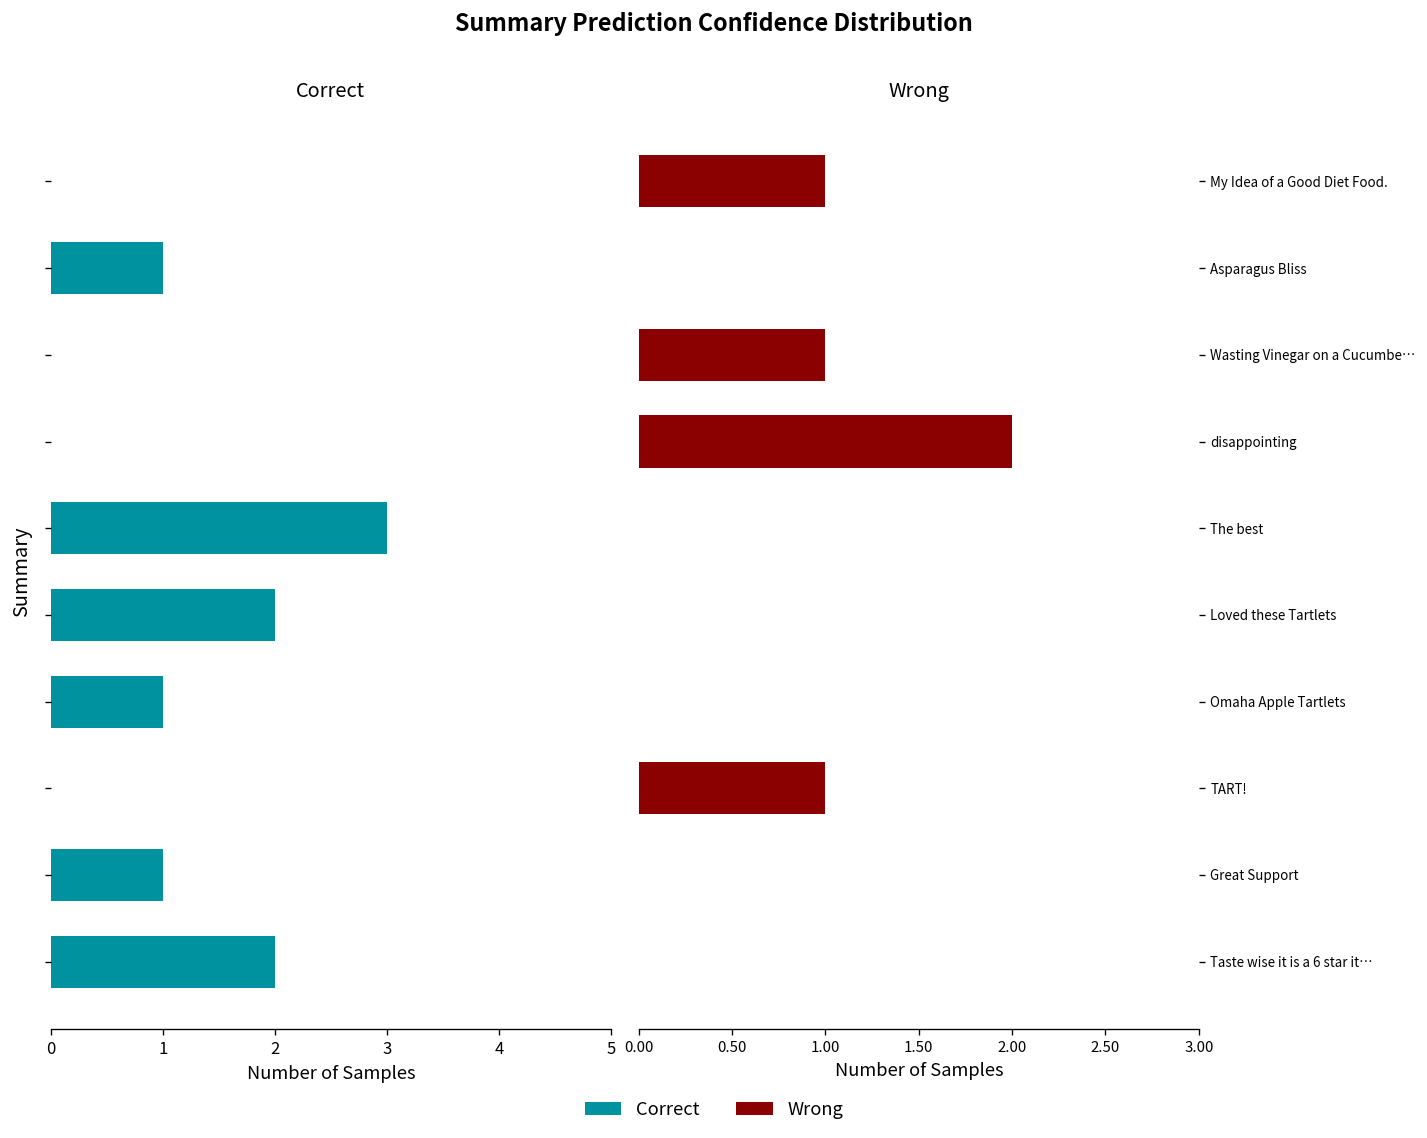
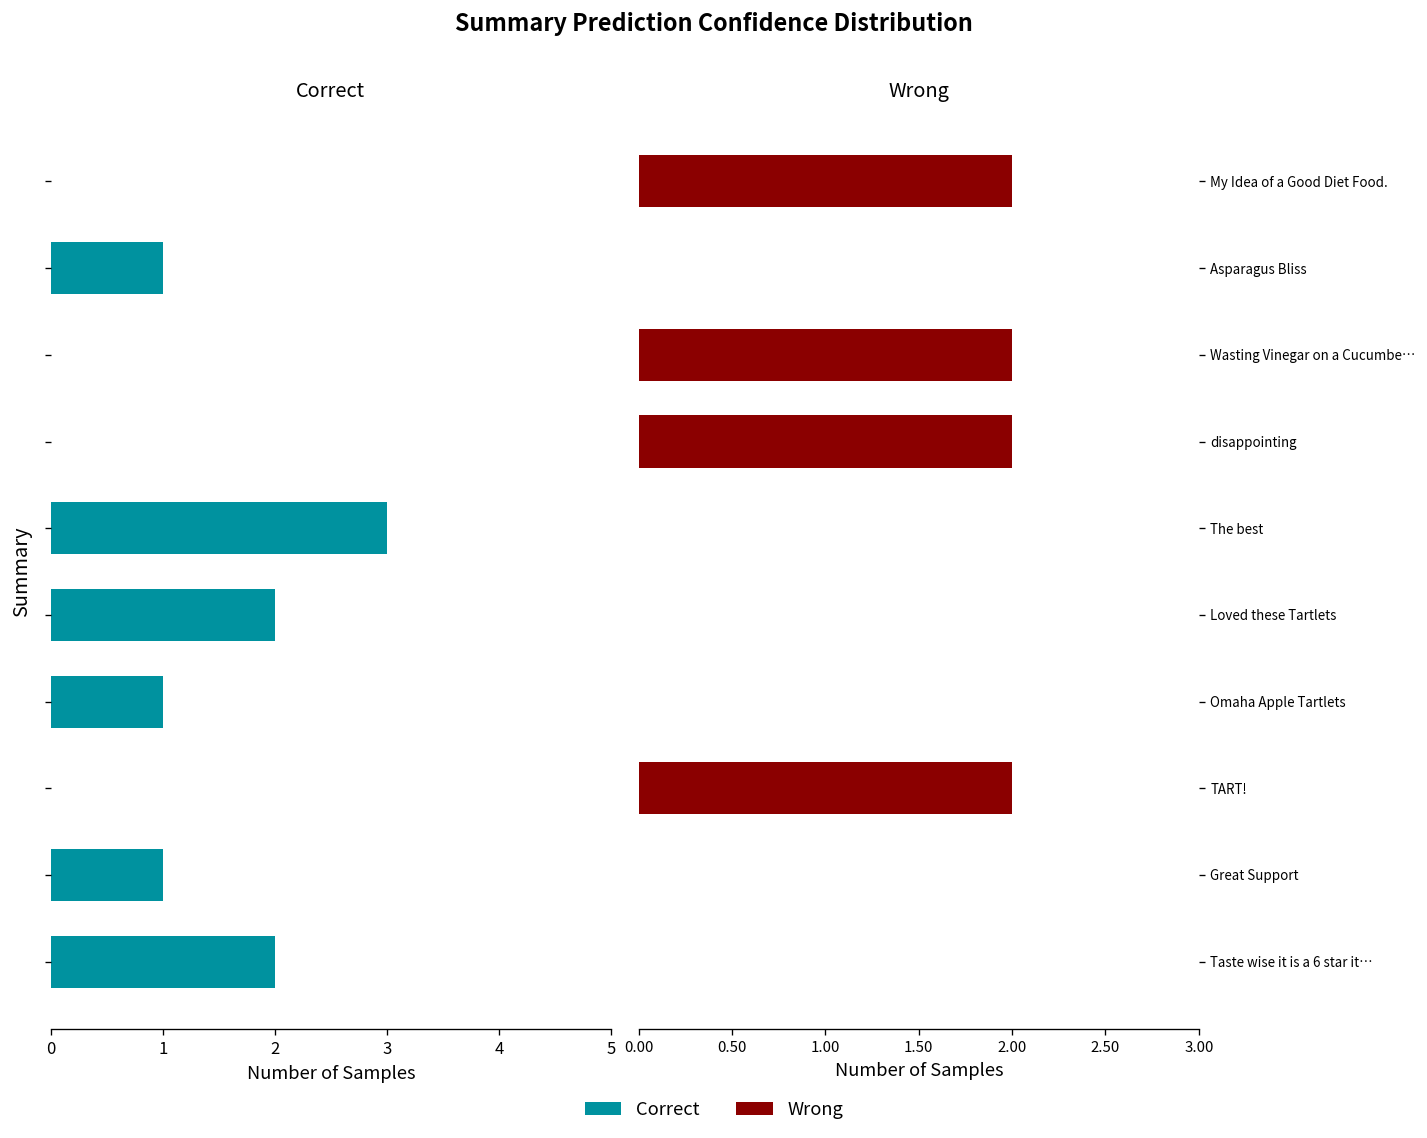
Wrong, My Idea of a Good Diet Food.: 1 -> 2
Wrong, Wasting Vinegar on a Cucumbe…: 1 -> 2
Wrong, TART!: 1 -> 2
